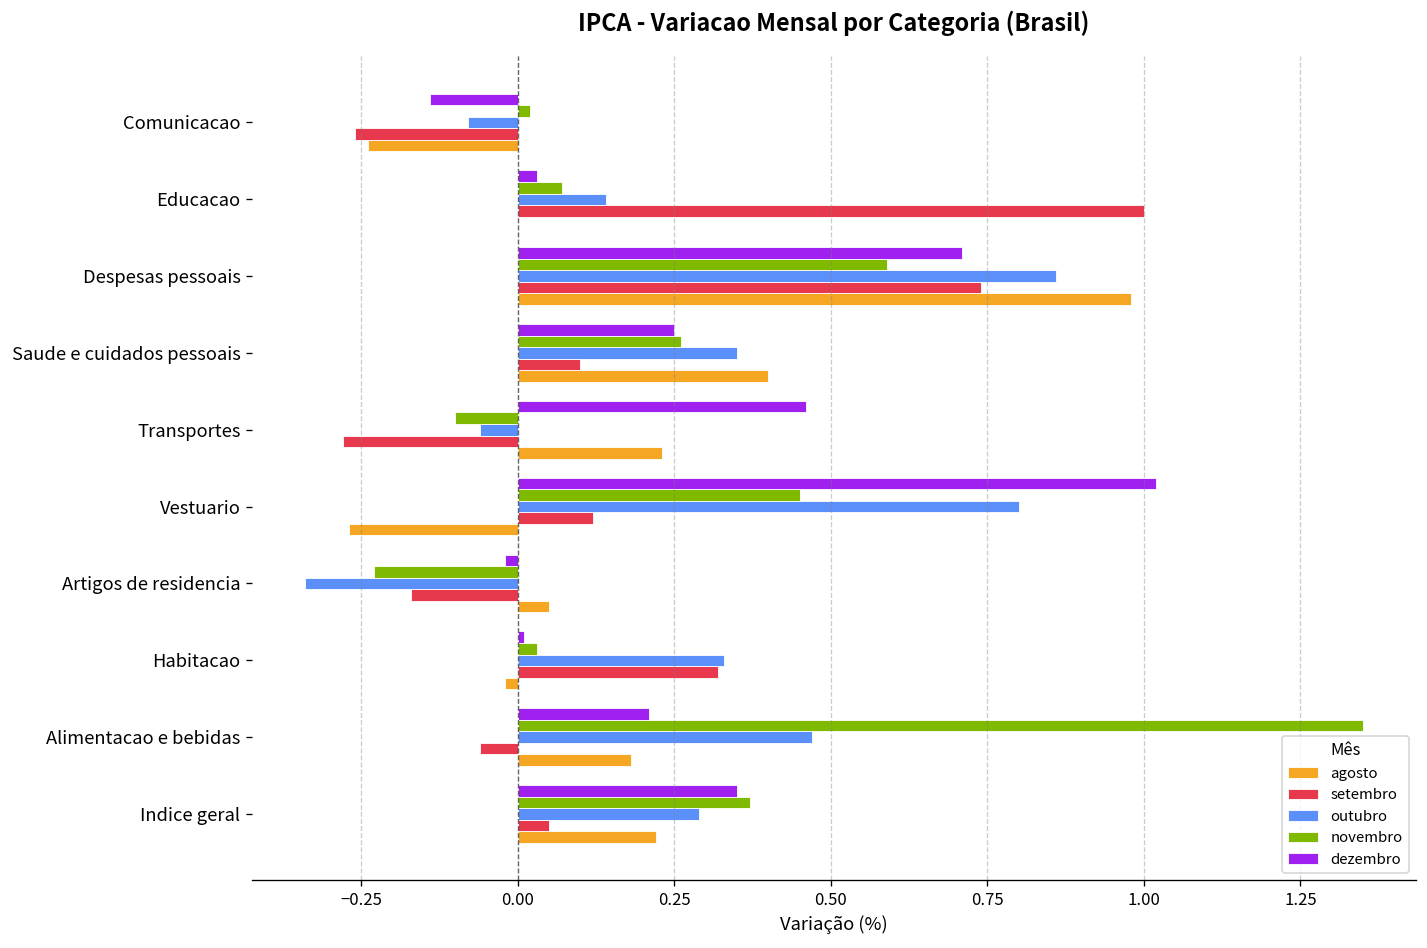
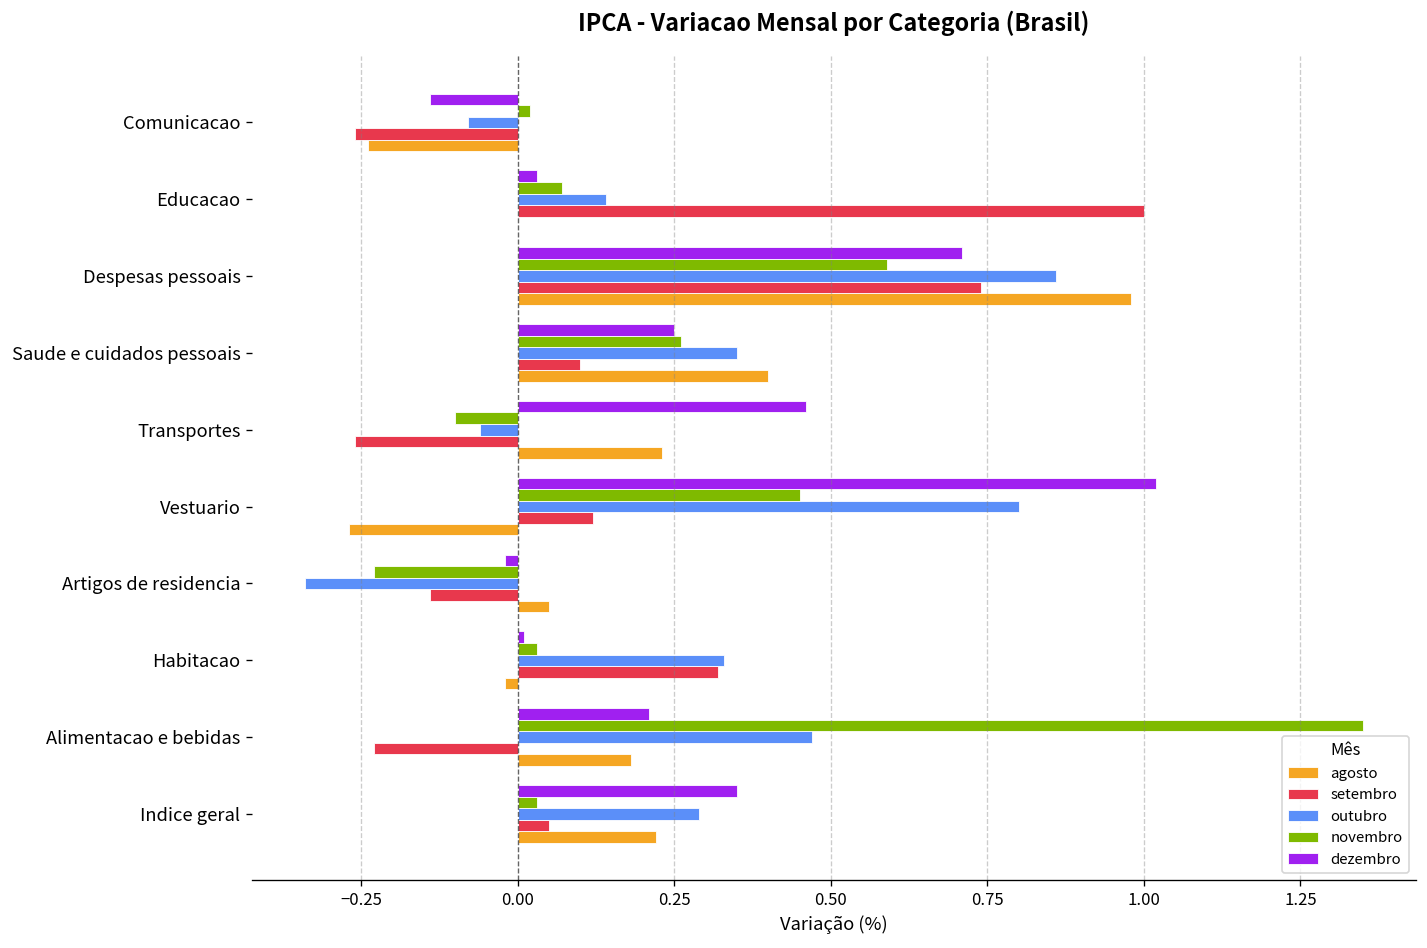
setembro, Transportes: -0.28 -> -0.26
setembro, Artigos de residencia: -0.17 -> -0.14
setembro, Alimentacao e bebidas: -0.06 -> -0.23
novembro, Indice geral: 0.37 -> 0.03
